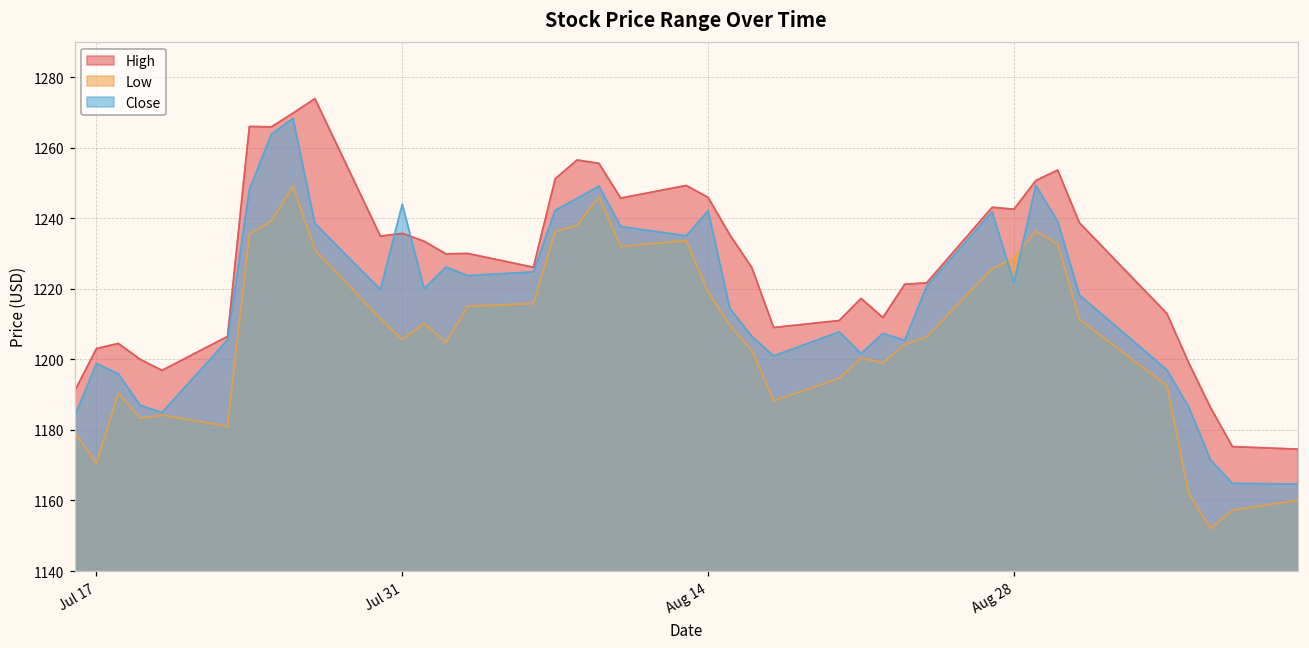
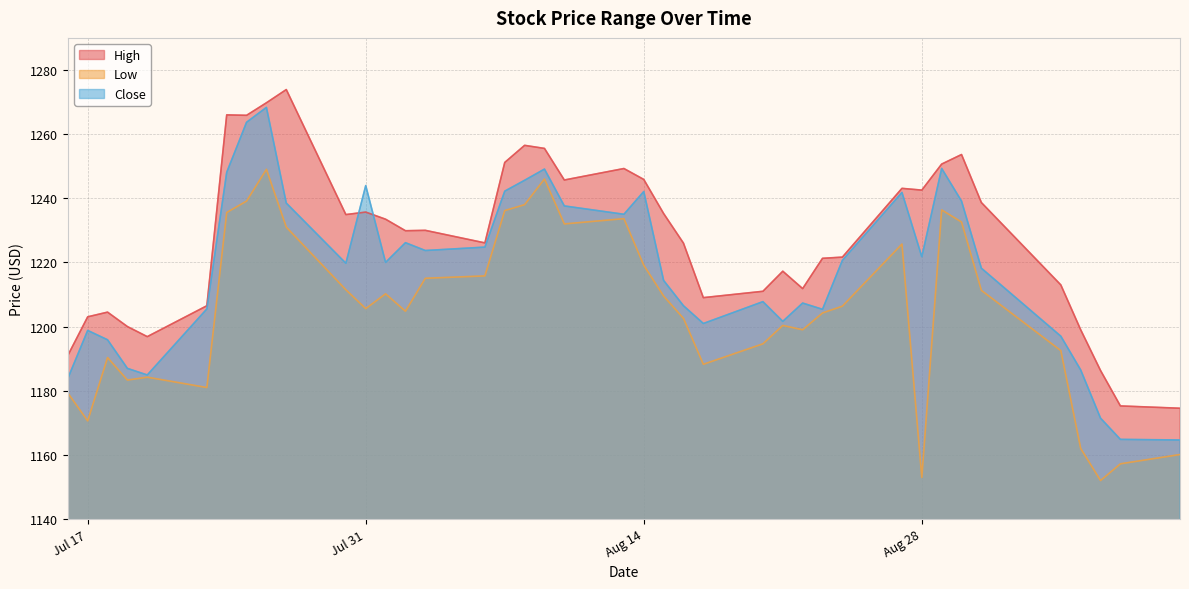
Low, Aug 28: 1229 -> 1153
